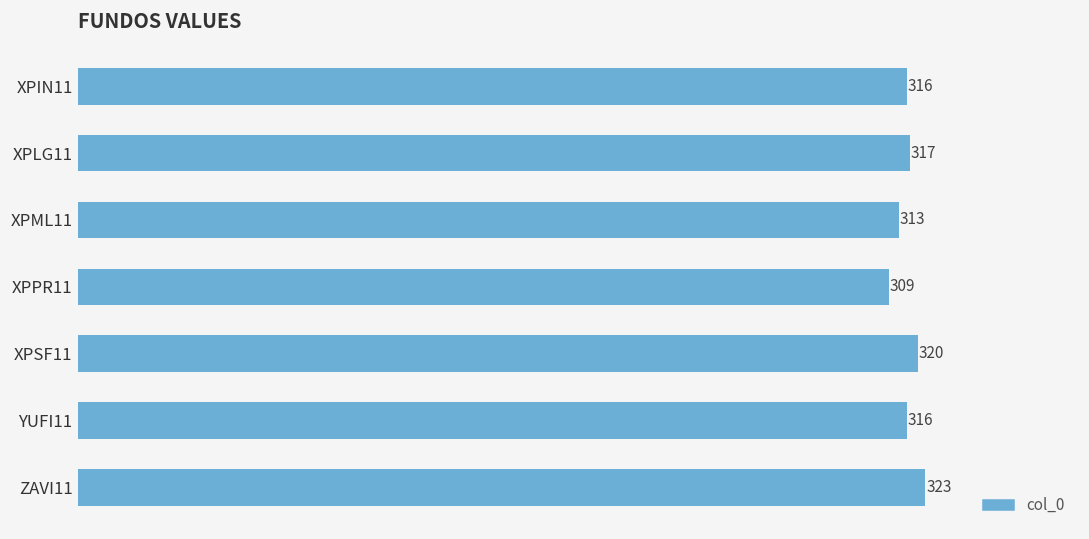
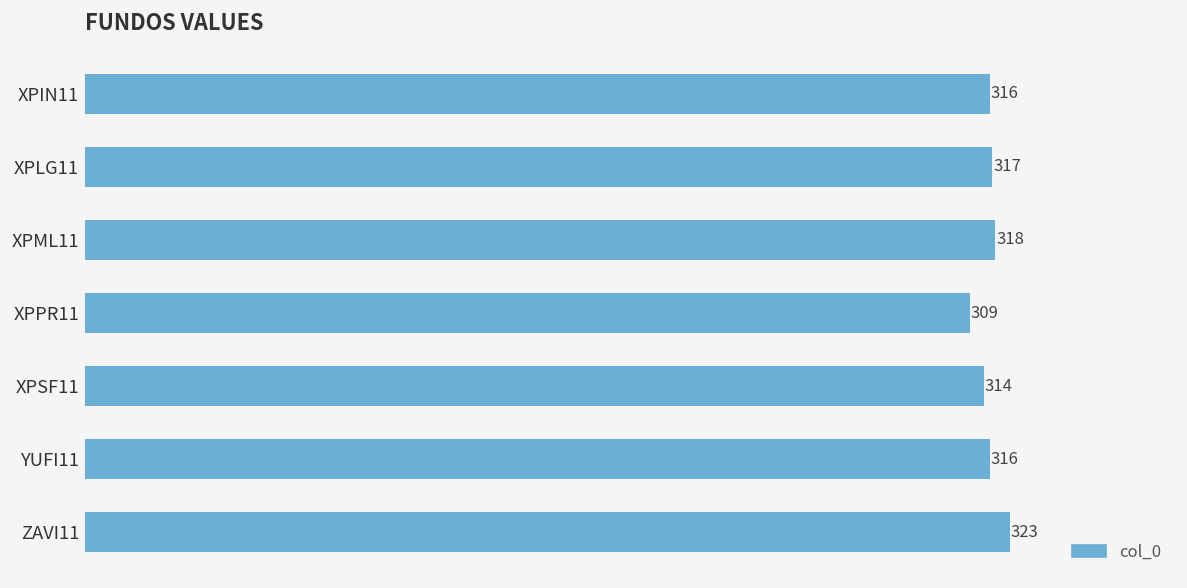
XPML11: 313 -> 318
XPSF11: 320 -> 314
